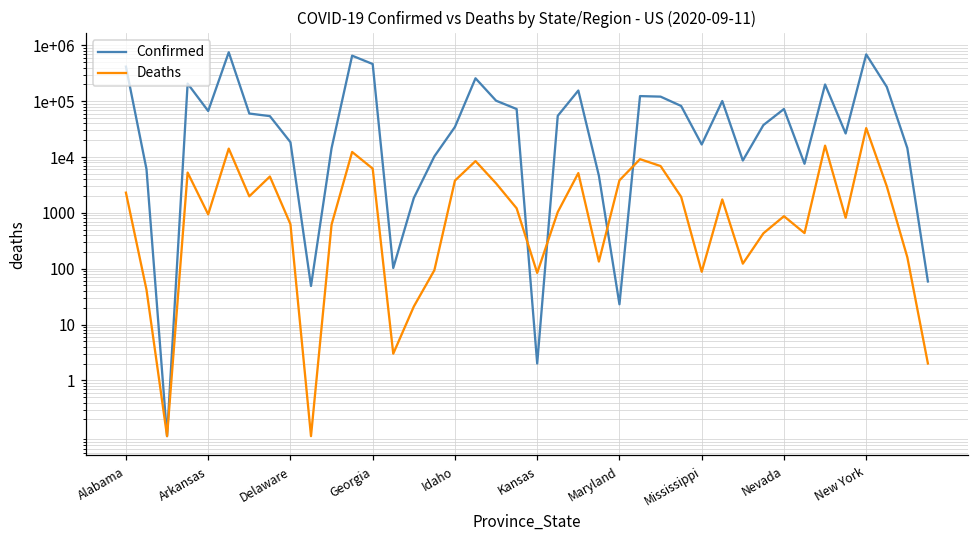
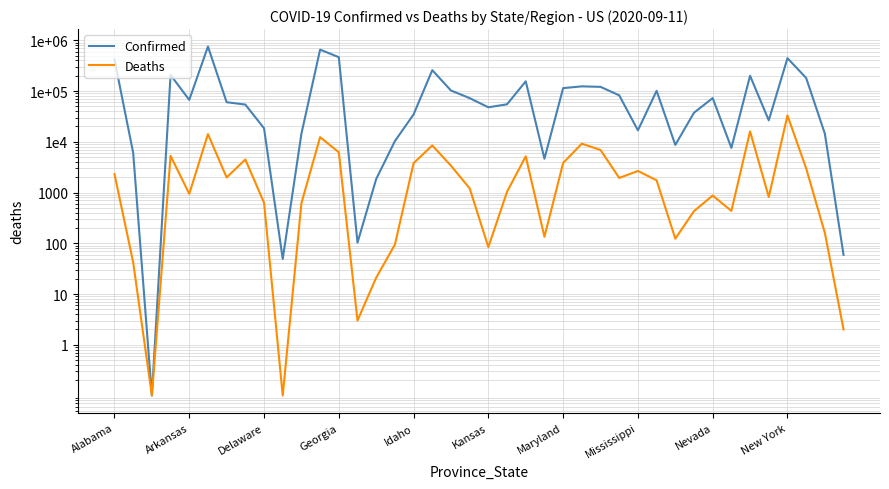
Confirmed, Kansas: 2 -> 50000
Confirmed, Maryland: 20 -> 110000
Deaths, Mississippi: 90 -> 3000
Confirmed, New York: 700000 -> 400000
